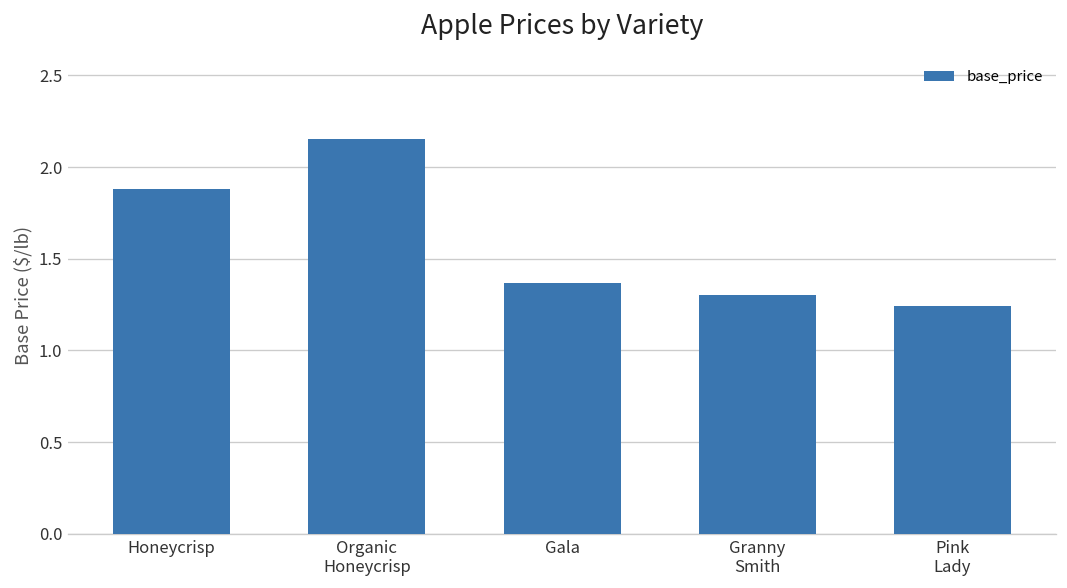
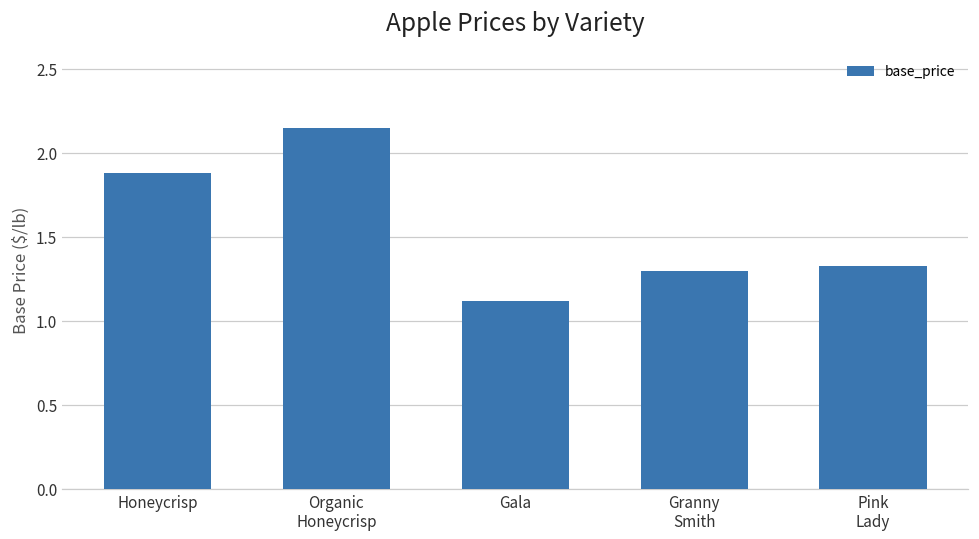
Gala: 1.37 -> 1.12
Pink Lady: 1.24 -> 1.33
